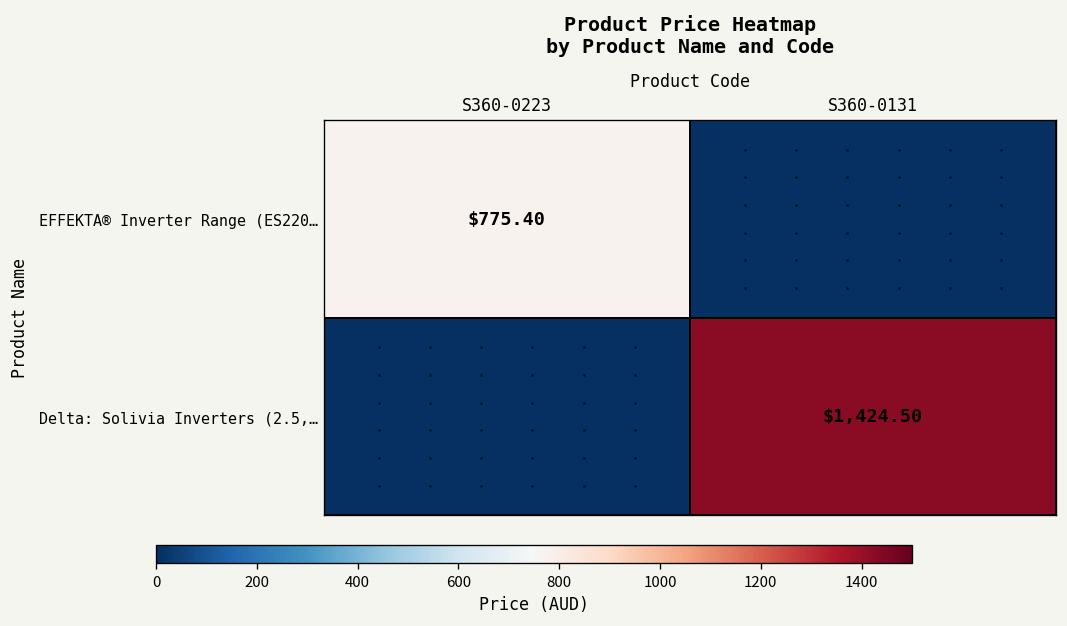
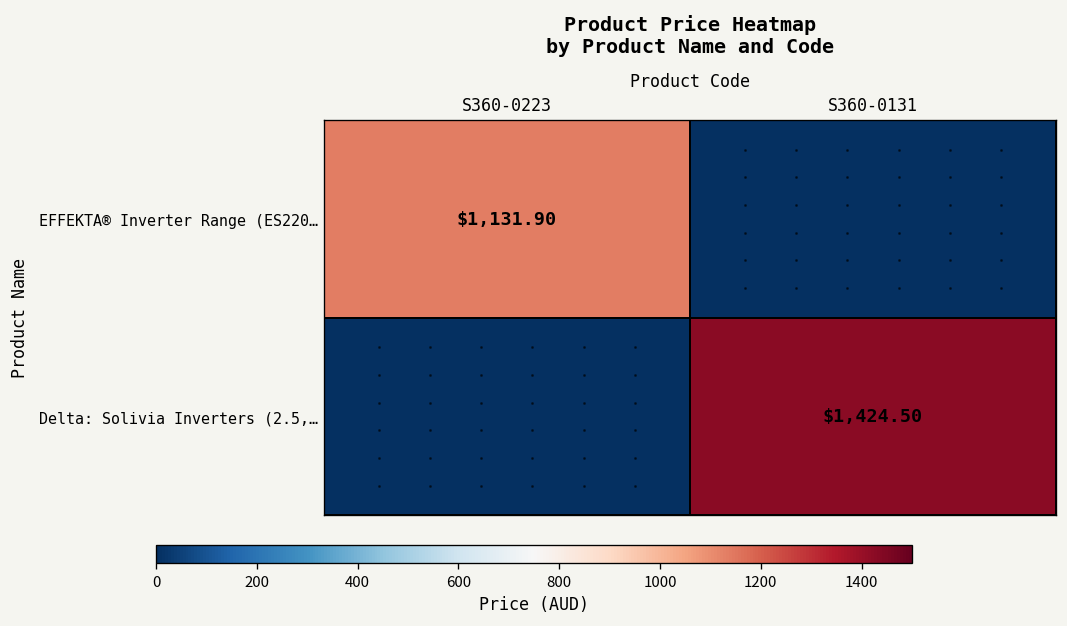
EFFEKTA® Inverter Range (ES220…, S360-0223: $775.40 -> $1,131.90
